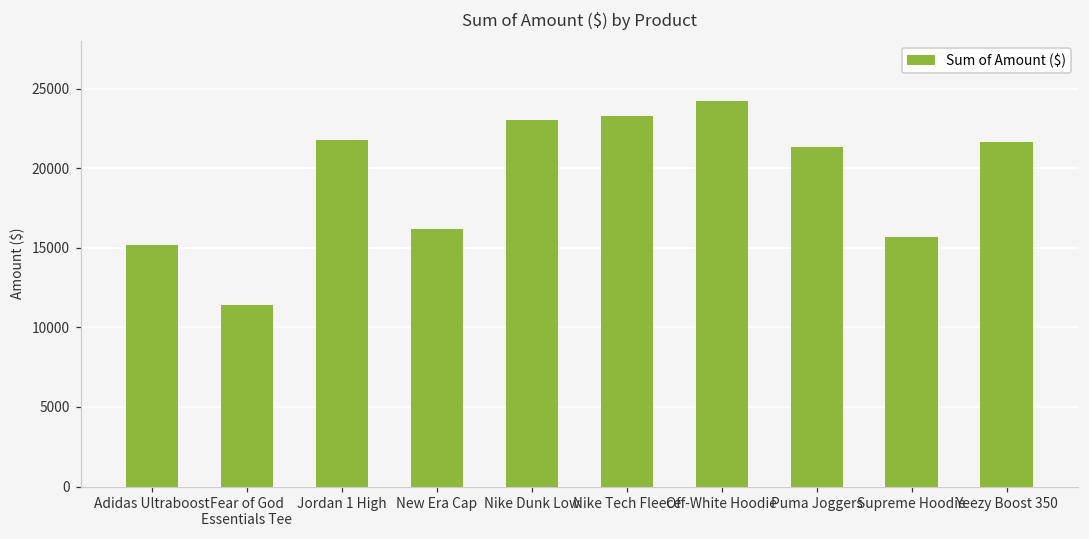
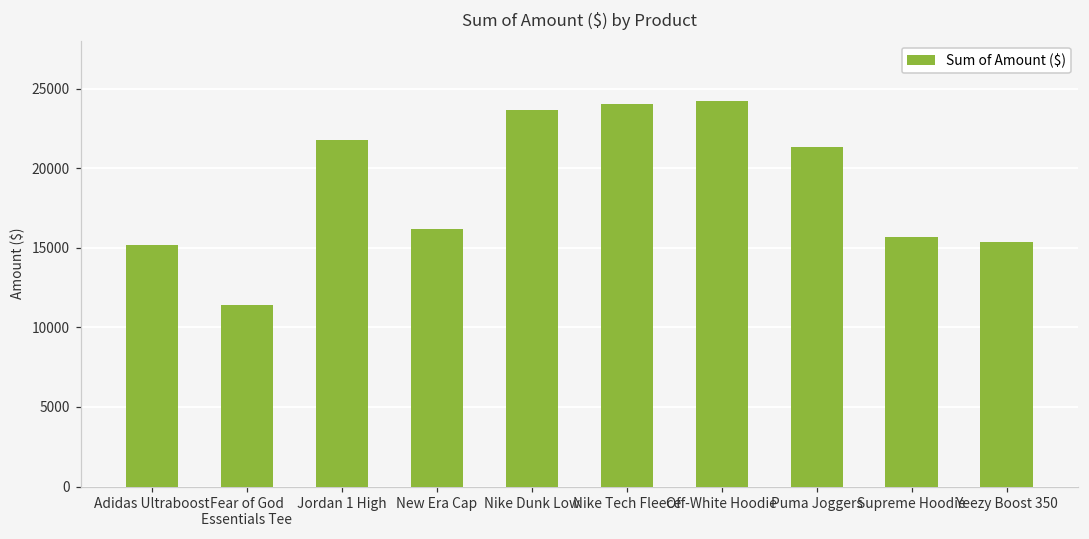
Nike Dunk Low: 23000 -> 23600
Nike Tech Fleece: 23200 -> 24000
Yeezy Boost 350: 21700 -> 15300
